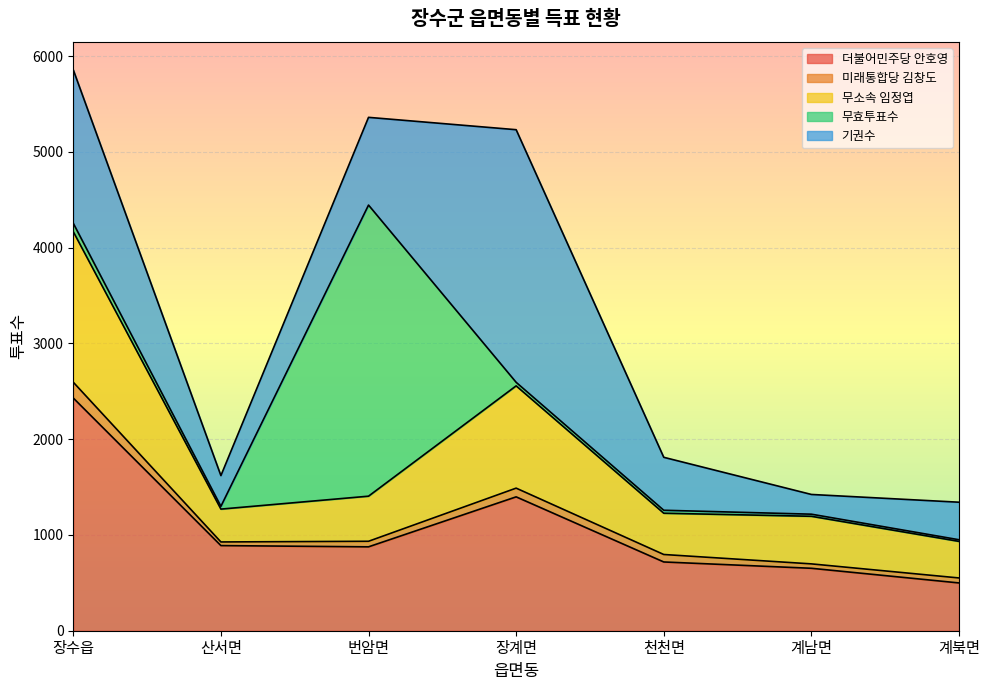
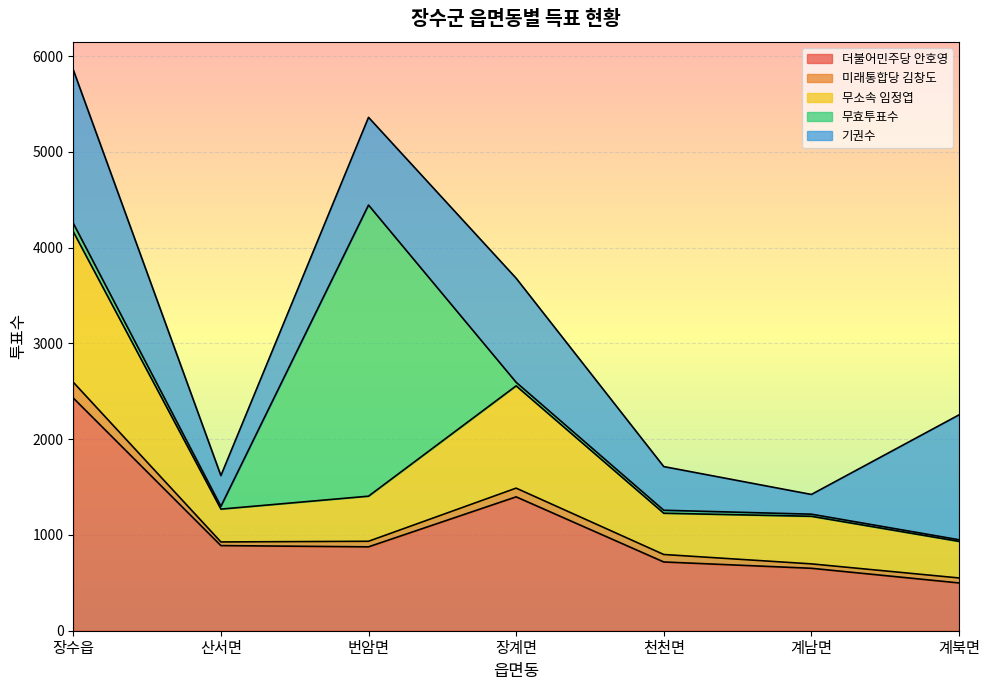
기권수, 장계면: 2600 -> 1100
기권수, 천천면: 600 -> 500
기권수, 계북면: 400 -> 1300
